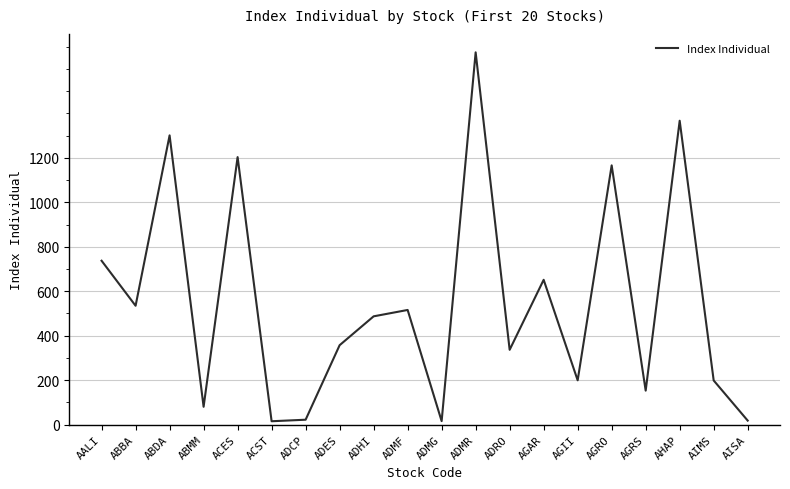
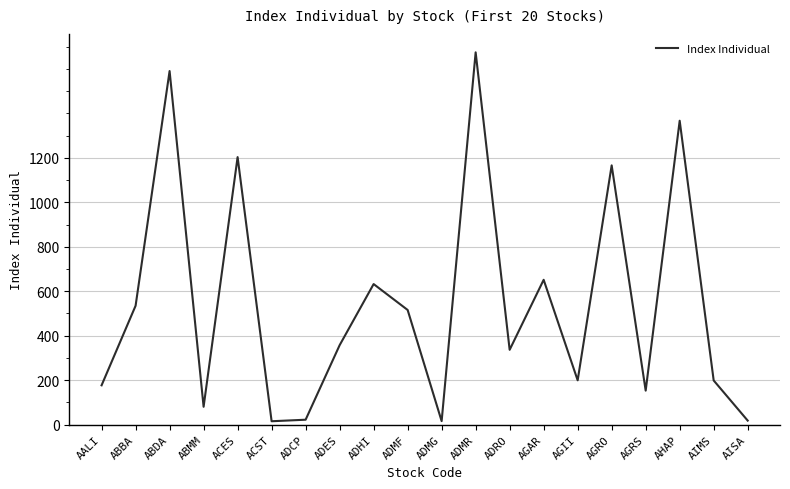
AALI: 740 -> 180
ABDA: 1300 -> 1590
ADHI: 490 -> 630
